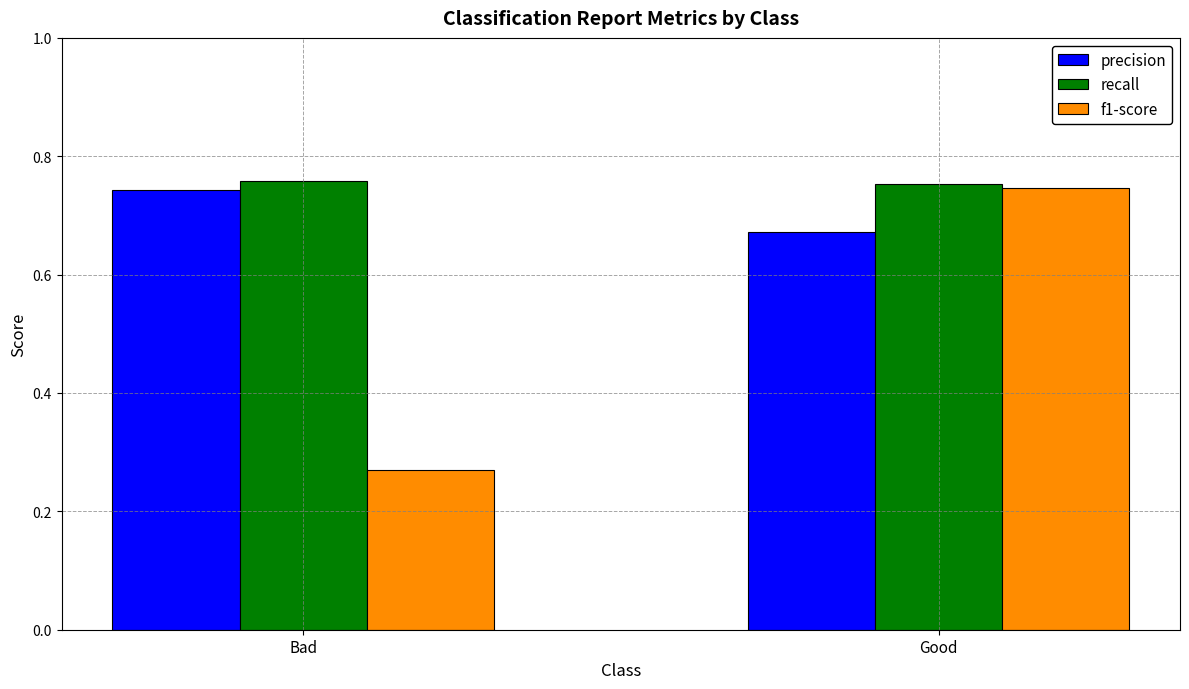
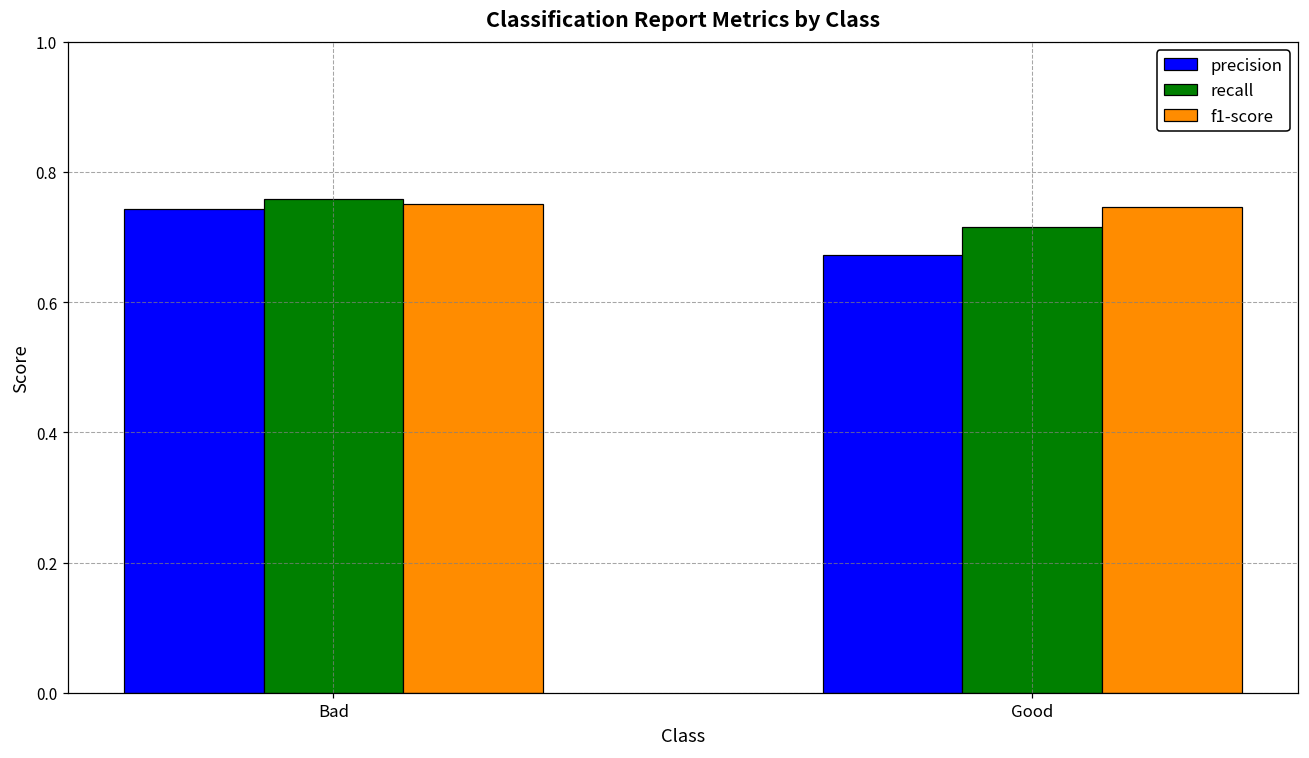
f1-score, Bad: 0.27 -> 0.75
recall, Good: 0.75 -> 0.72
